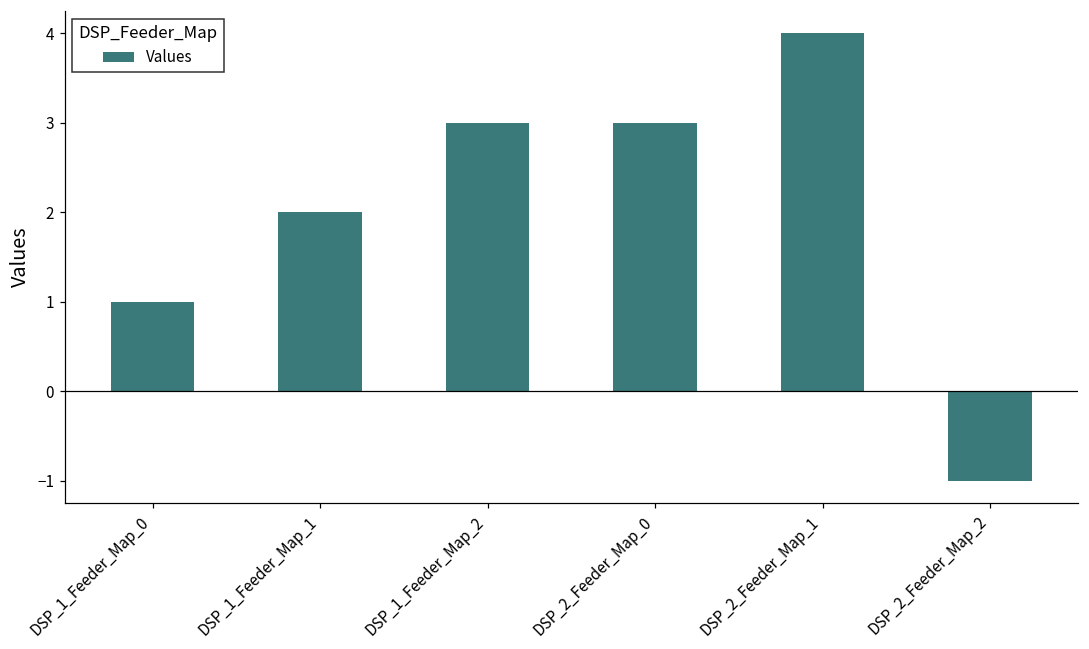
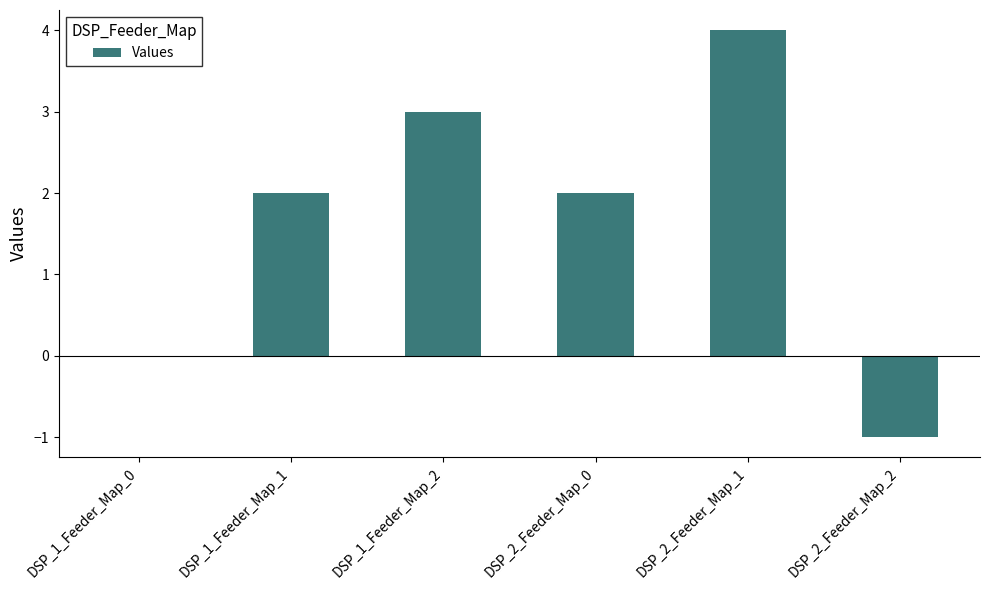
DSP_1_Feeder_Map_0: 1 -> 0
DSP_2_Feeder_Map_0: 3 -> 2
